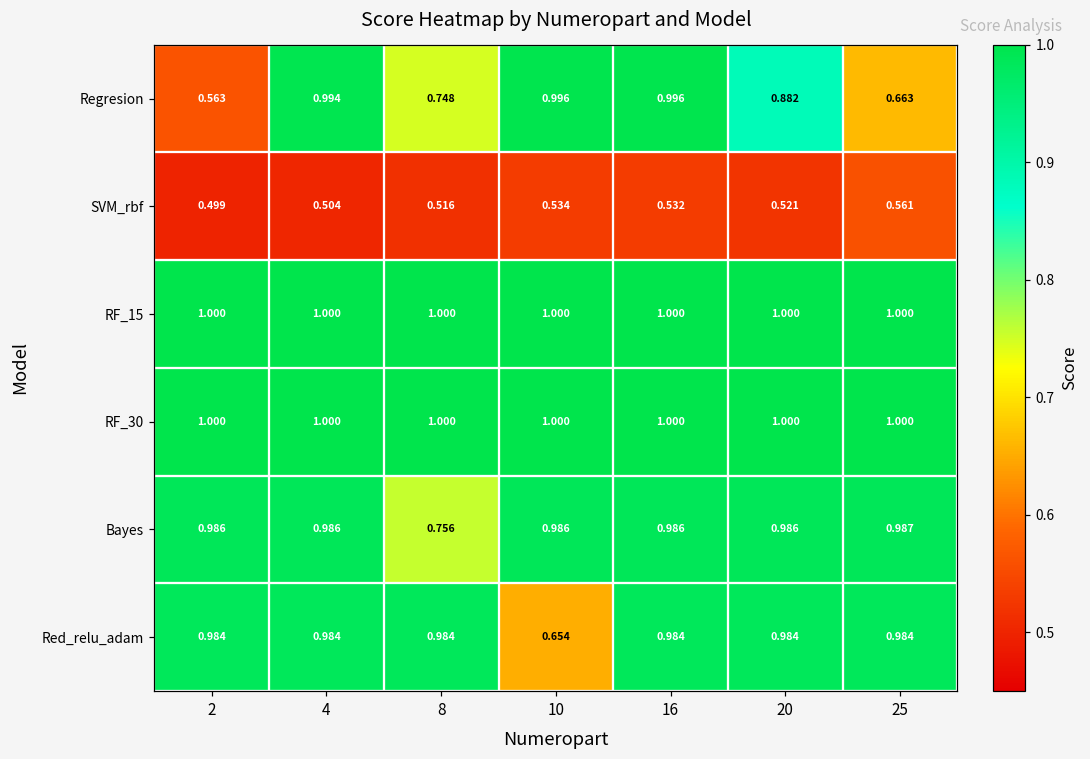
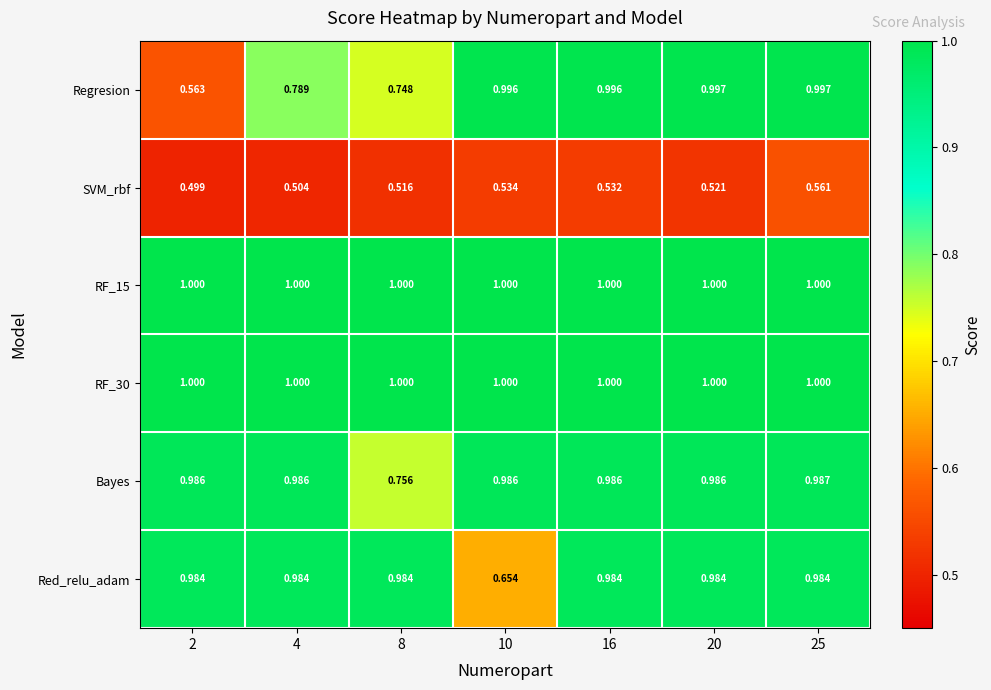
Regresion, 4: 0.994 -> 0.789
Regresion, 20: 0.882 -> 0.997
Regresion, 25: 0.663 -> 0.997
